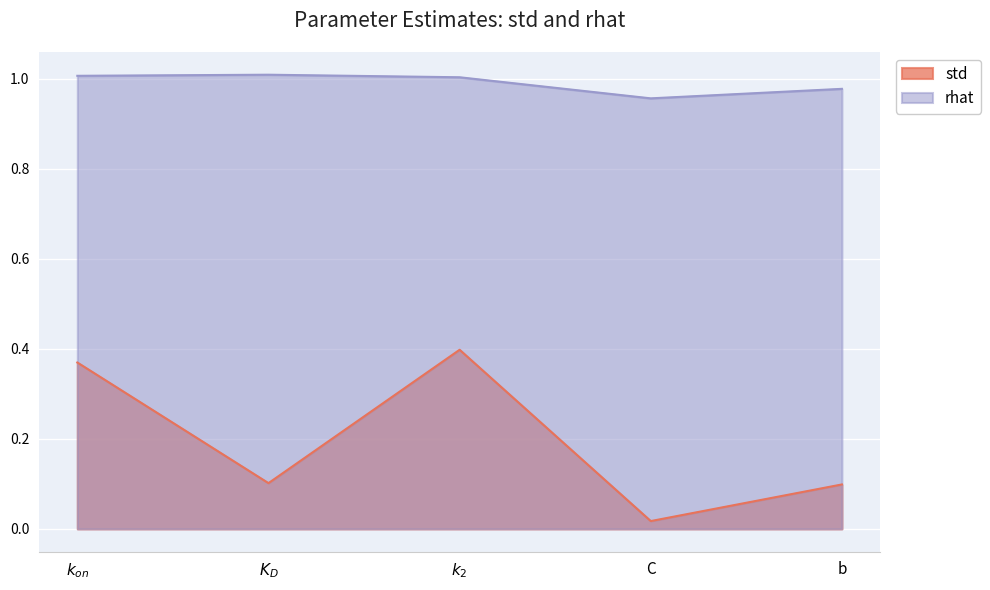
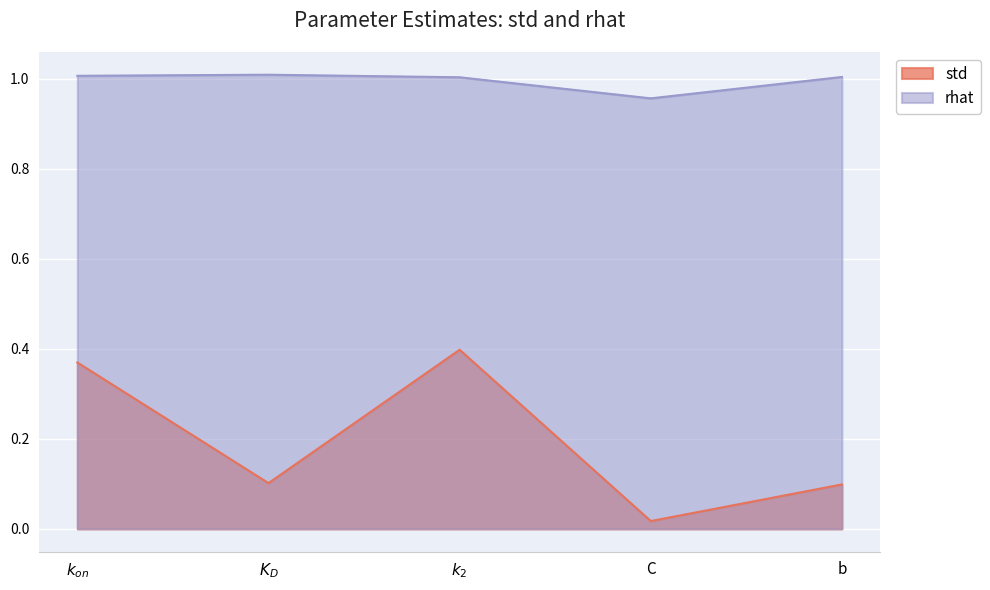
rhat, b: 0.98 -> 1.00
